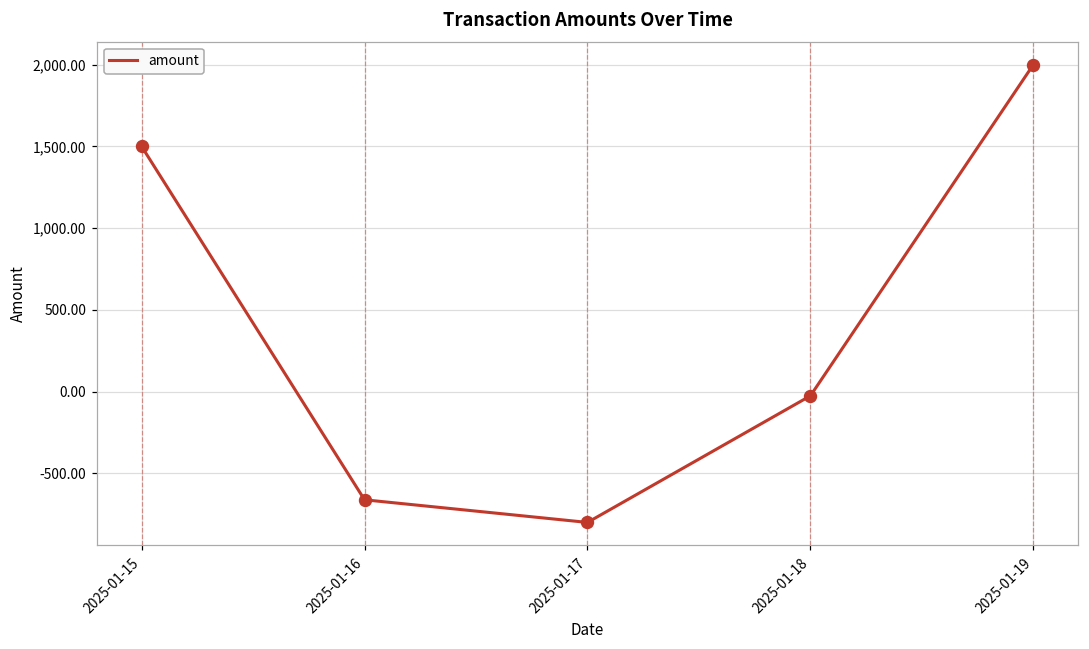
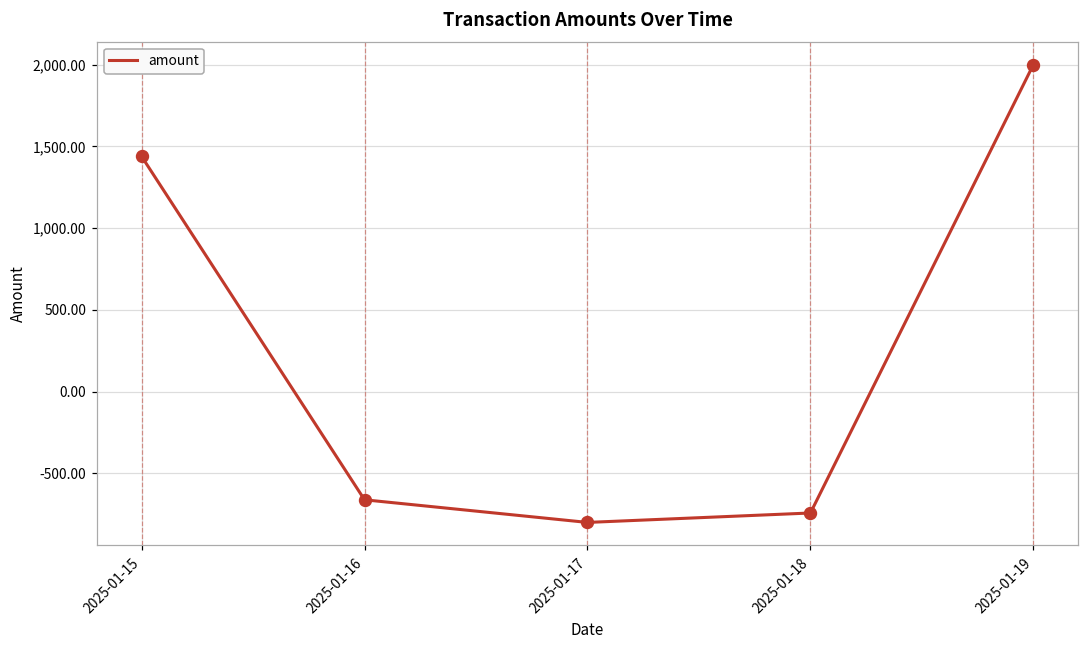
2025-01-15: 1,500 -> 1,440
2025-01-18: -30 -> -740
